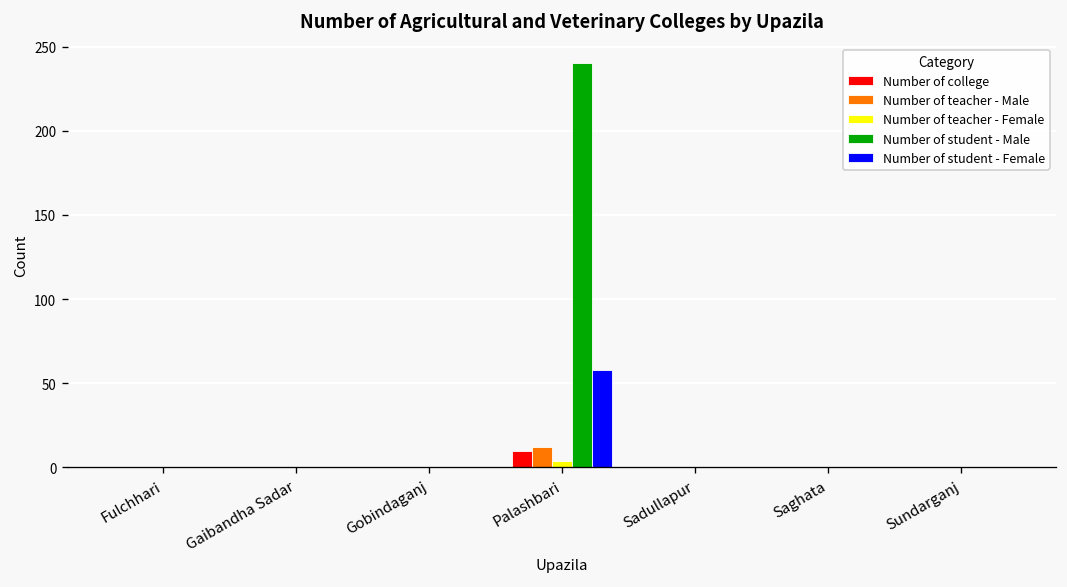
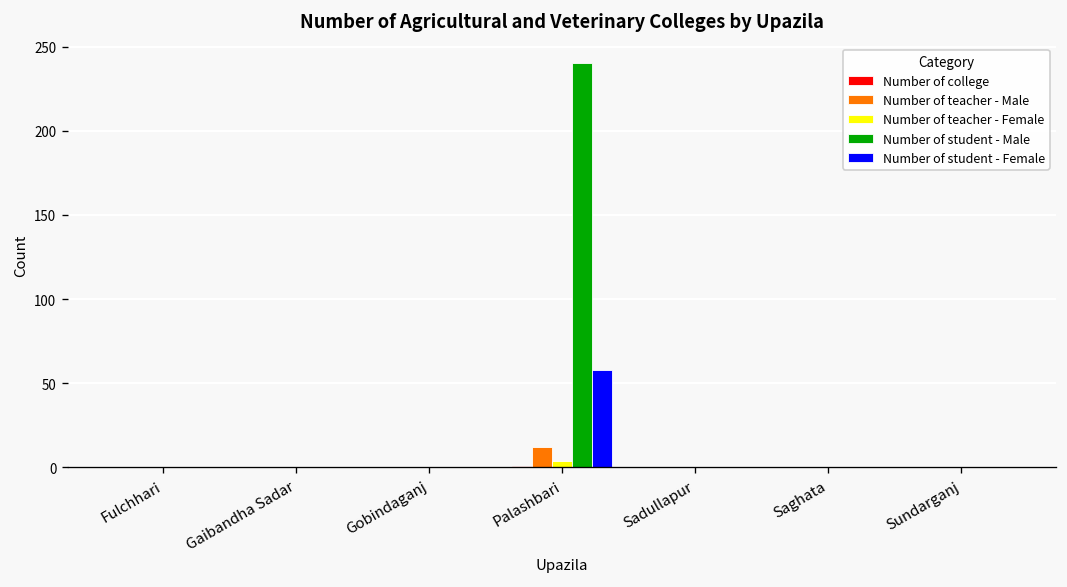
Number of college, Palashbari: 10 -> 1
